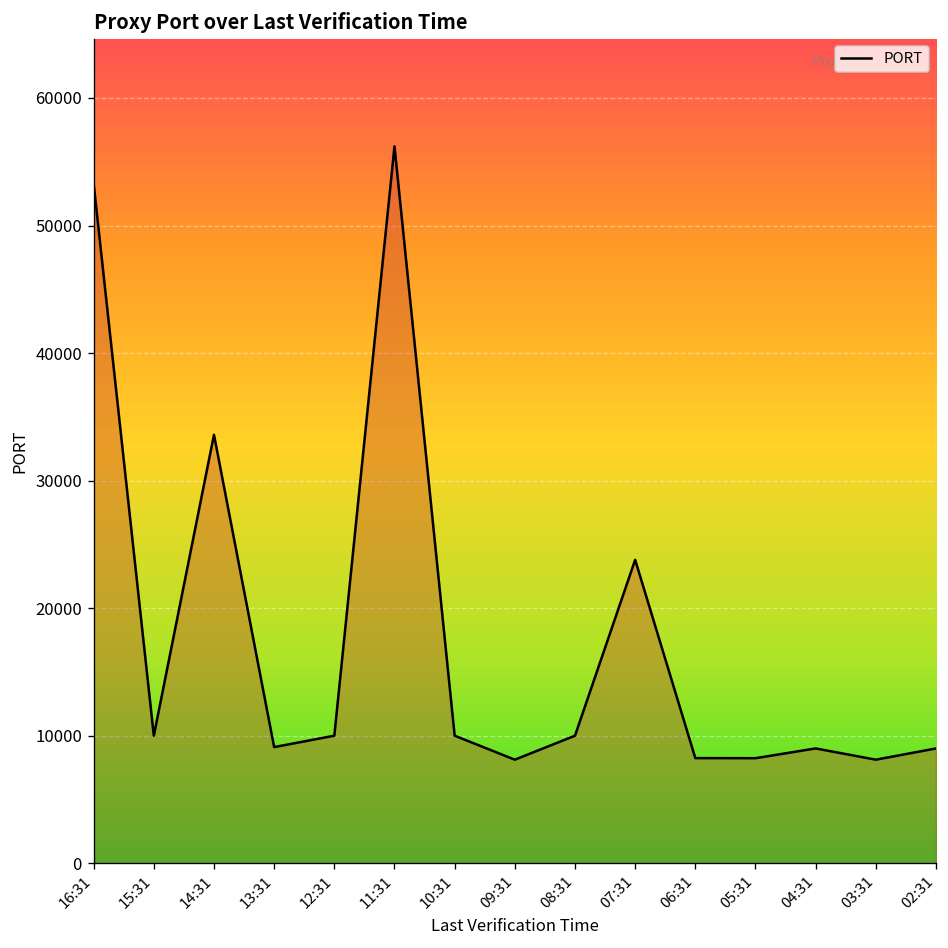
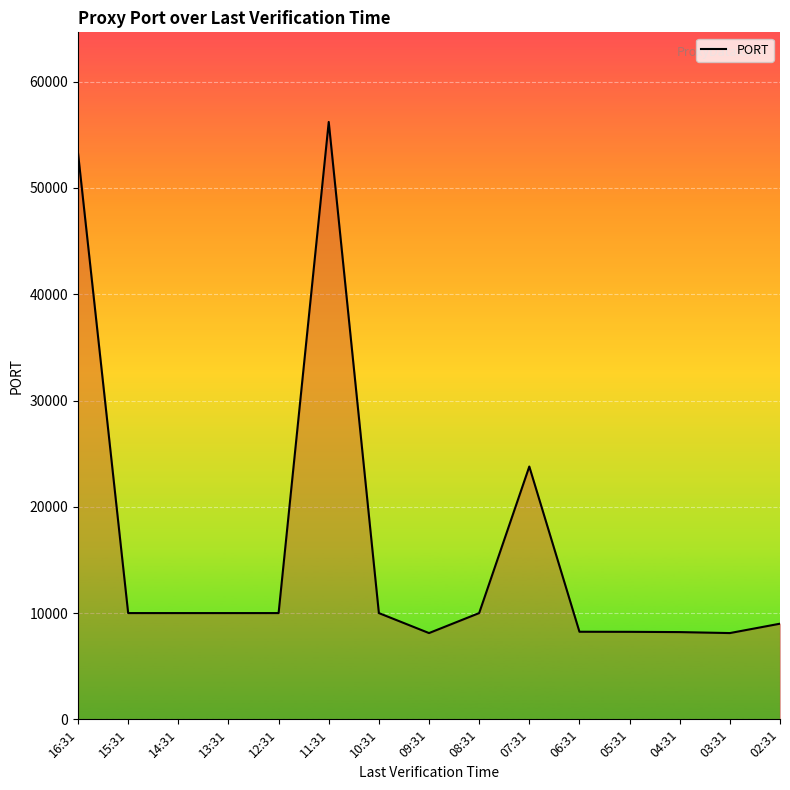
14:31: 33600 -> 10000
13:31: 9100 -> 10000
04:31: 9000 -> 8200
